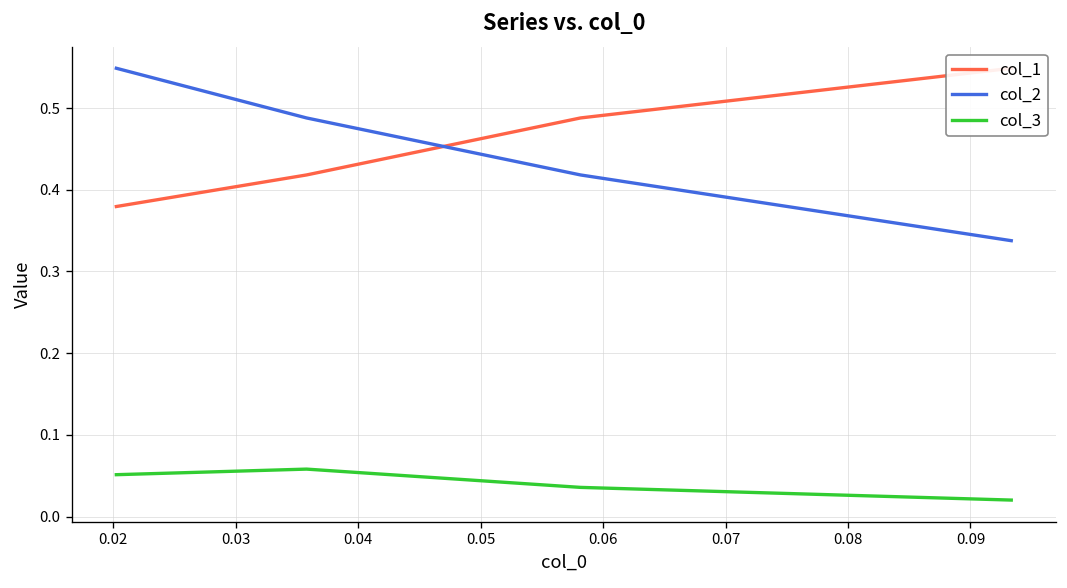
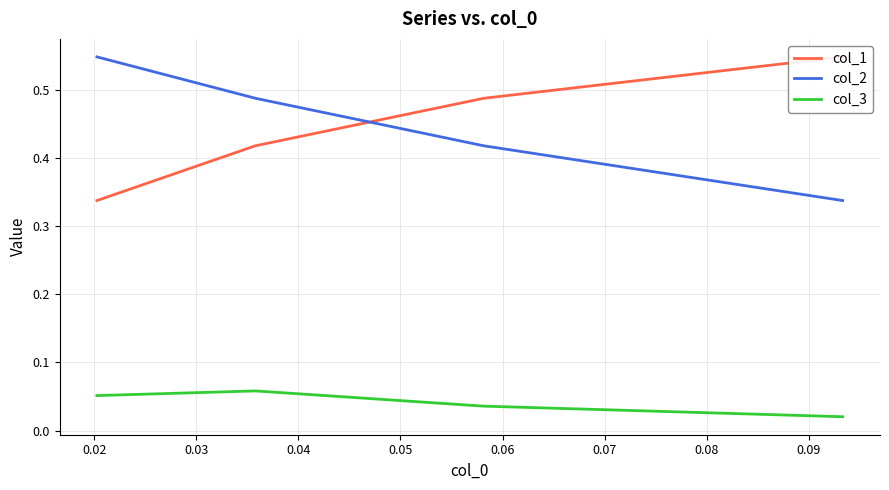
col_1, 0.02: 0.38 -> 0.34
